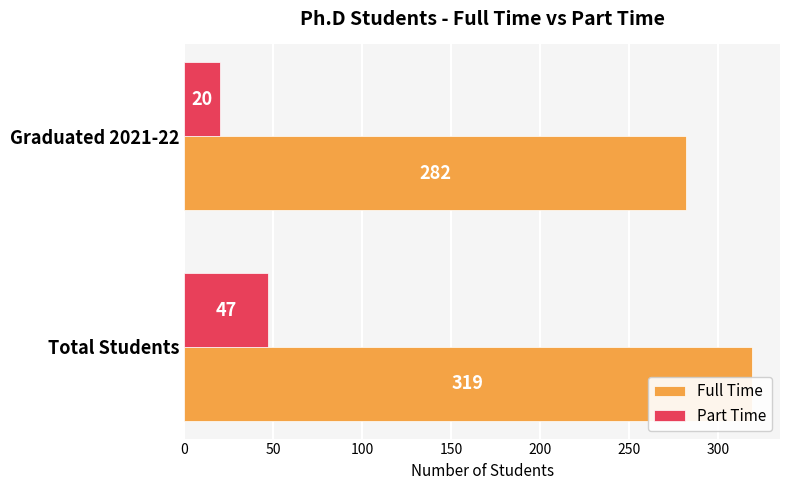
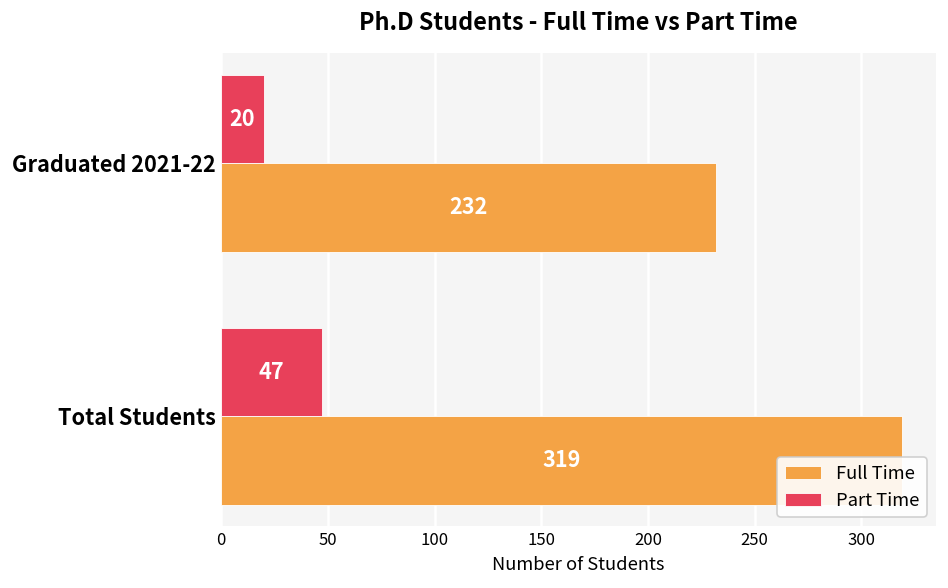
Full Time, Graduated 2021-22: 282 -> 232
